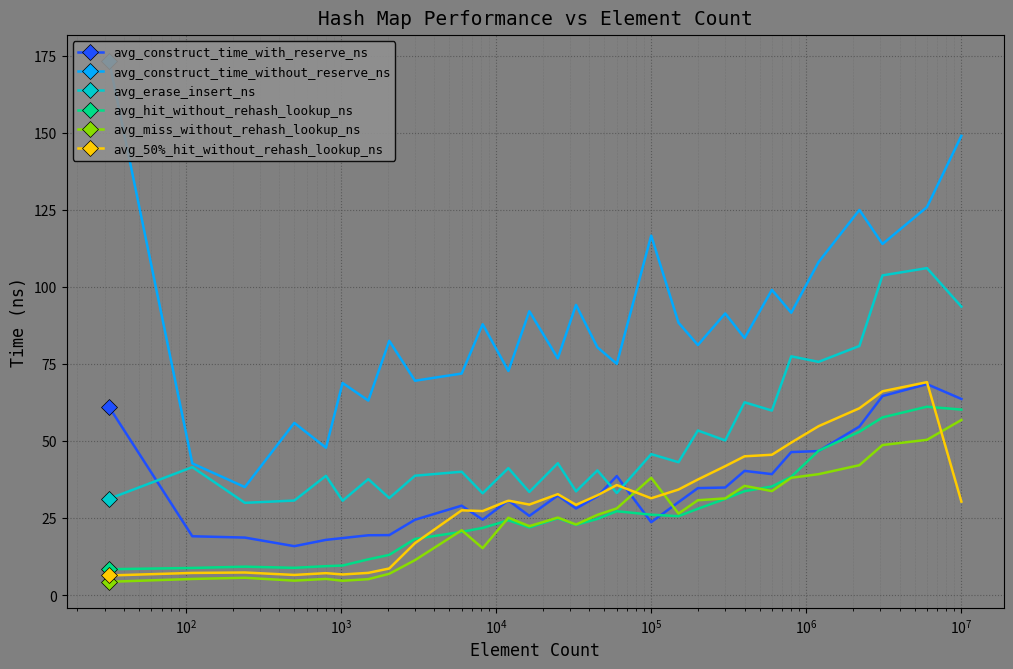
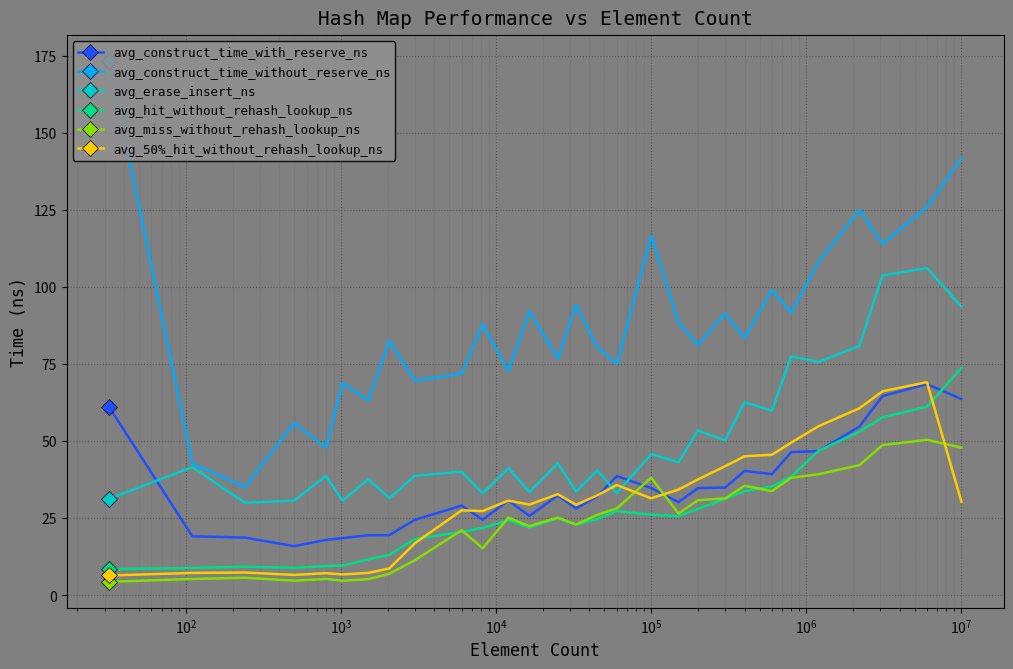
avg_construct_time_with_reserve_ns, 10^5: 24 -> 35
avg_construct_time_without_reserve_ns, 10^7: 149 -> 142
avg_hit_without_rehash_lookup_ns, 10^7: 60 -> 74
avg_miss_without_rehash_lookup_ns, 10^7: 57 -> 48
